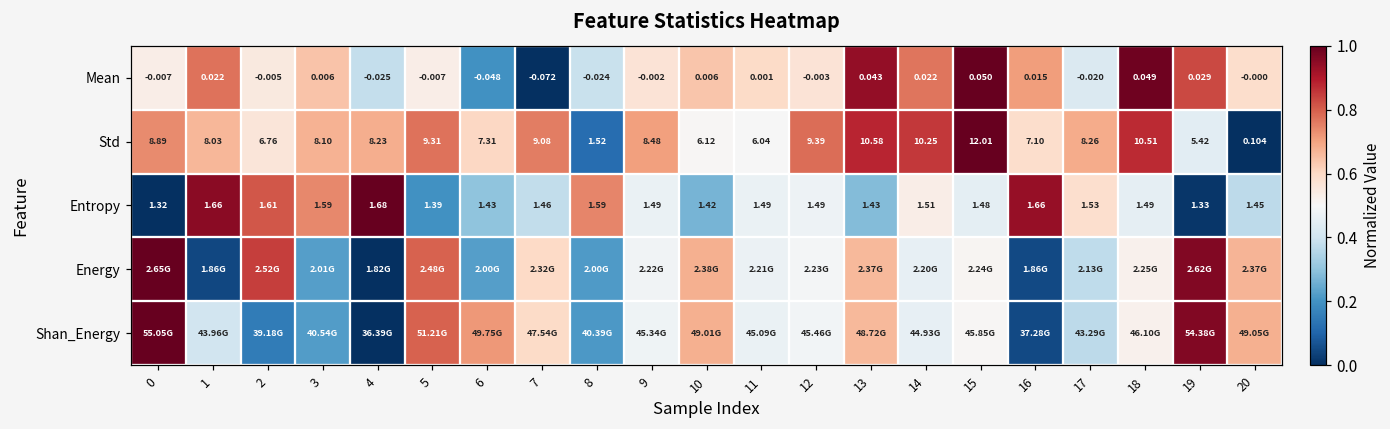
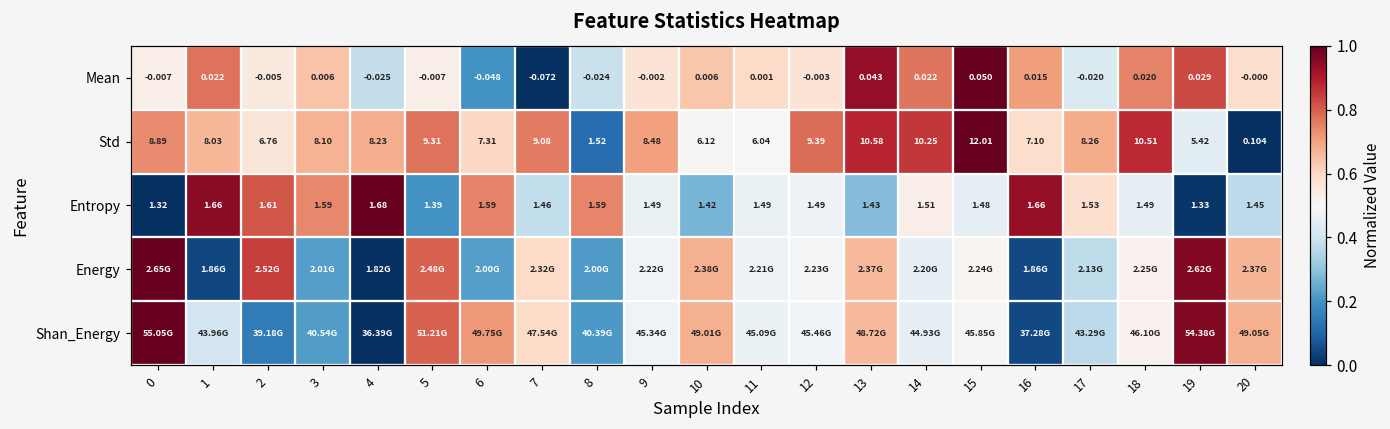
Mean, 18: 0.049 -> 0.020
Entropy, 6: 1.43 -> 1.59
